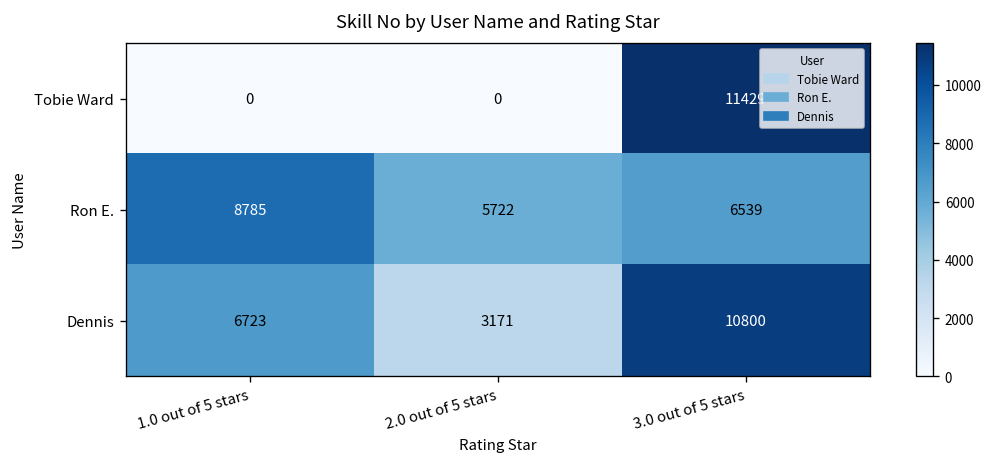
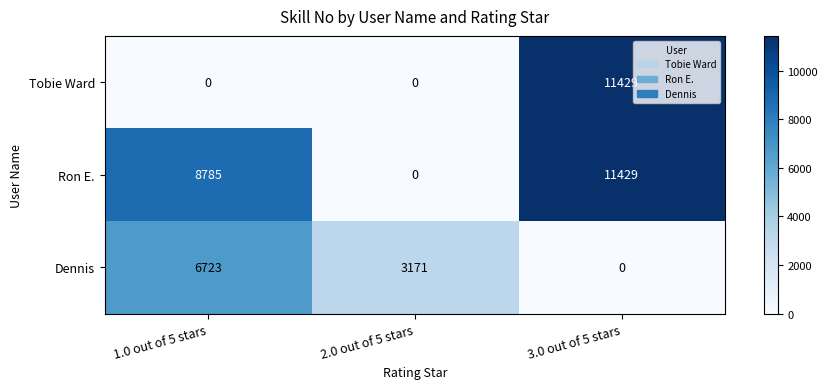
Ron E., 2.0 out of 5 stars: 5722 -> 0
Ron E., 3.0 out of 5 stars: 6539 -> 11429
Dennis, 3.0 out of 5 stars: 10800 -> 0
